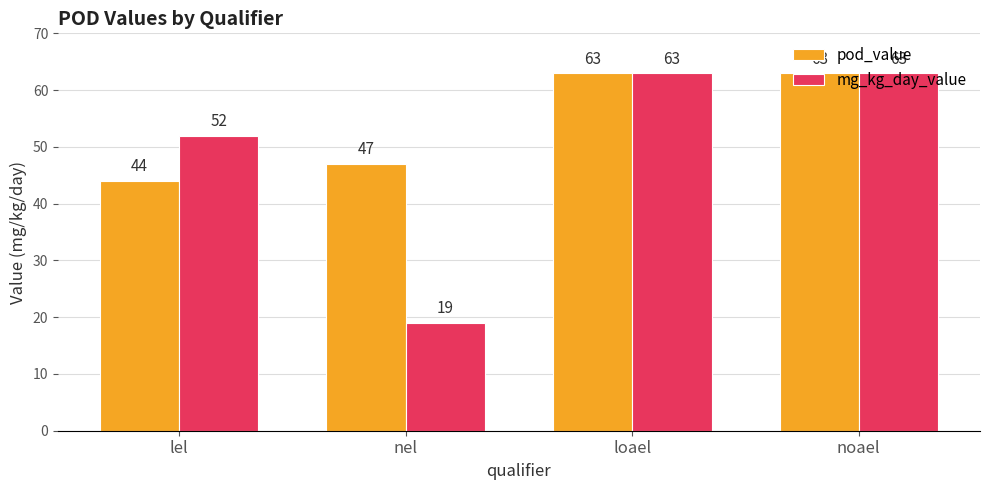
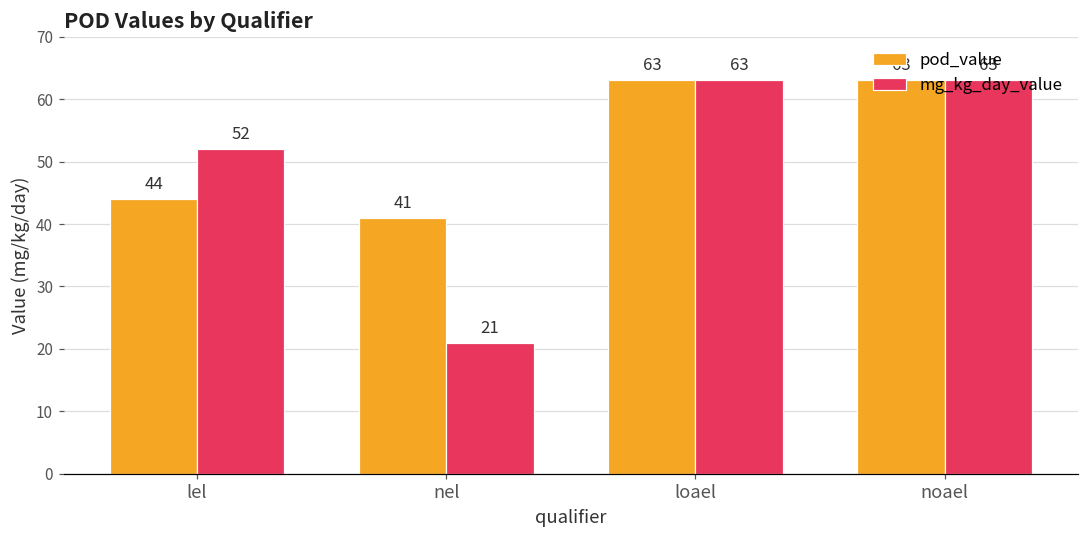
pod_value, nel: 47 -> 41
mg_kg_day_value, nel: 19 -> 21
